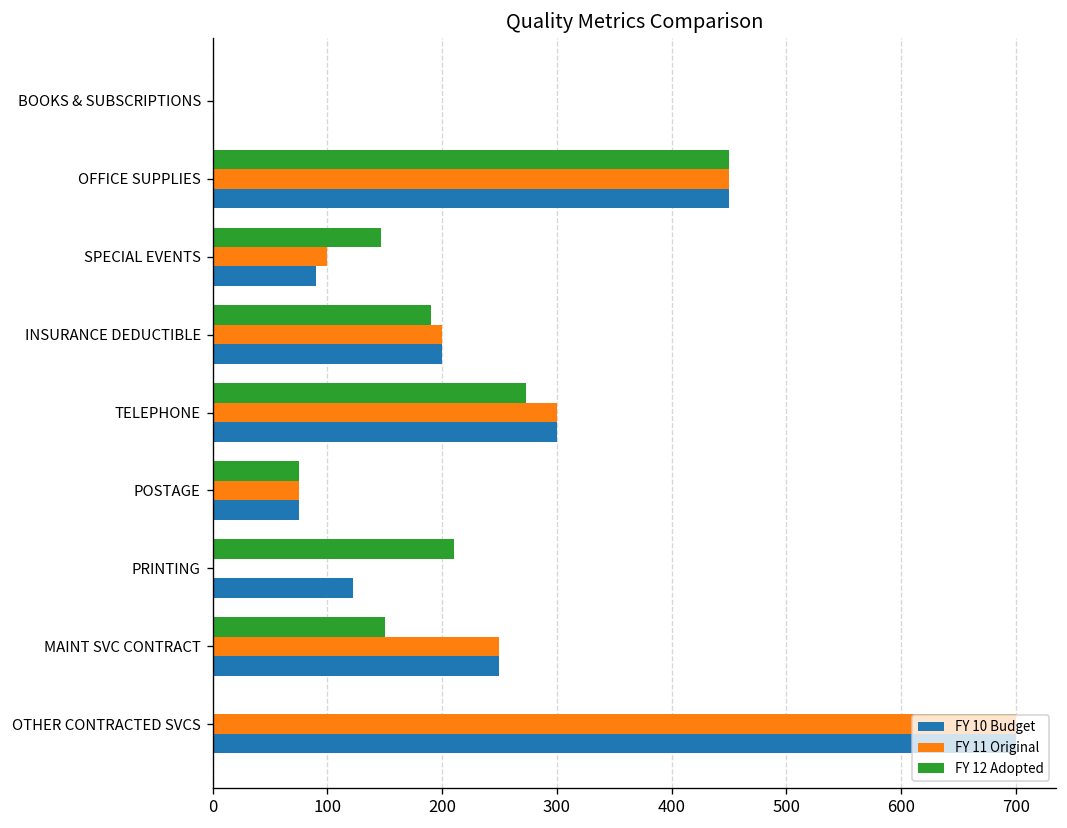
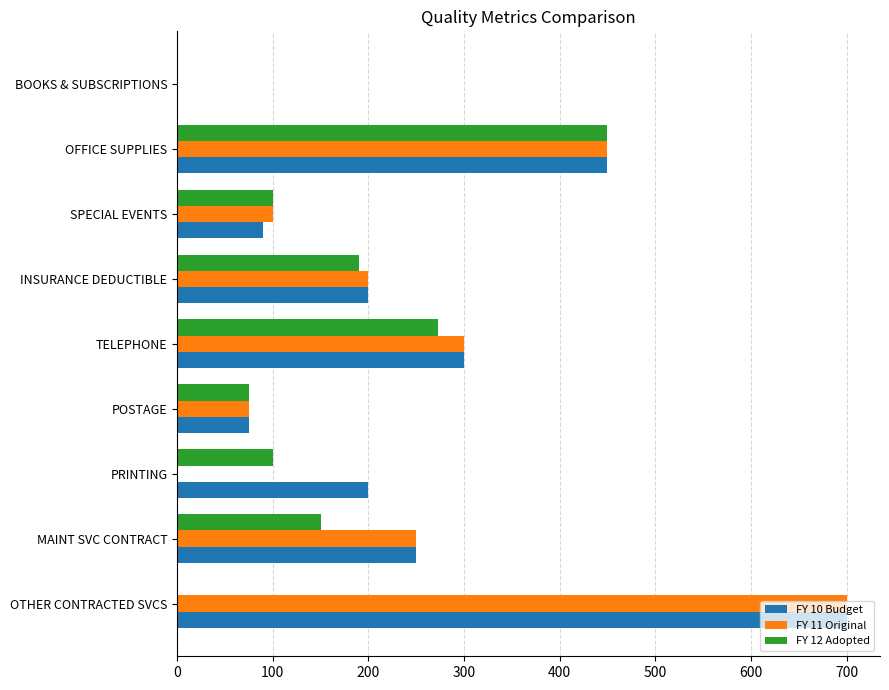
FY 12 Adopted, SPECIAL EVENTS: 150 -> 100
FY 12 Adopted, PRINTING: 210 -> 100
FY 10 Budget, PRINTING: 120 -> 200
